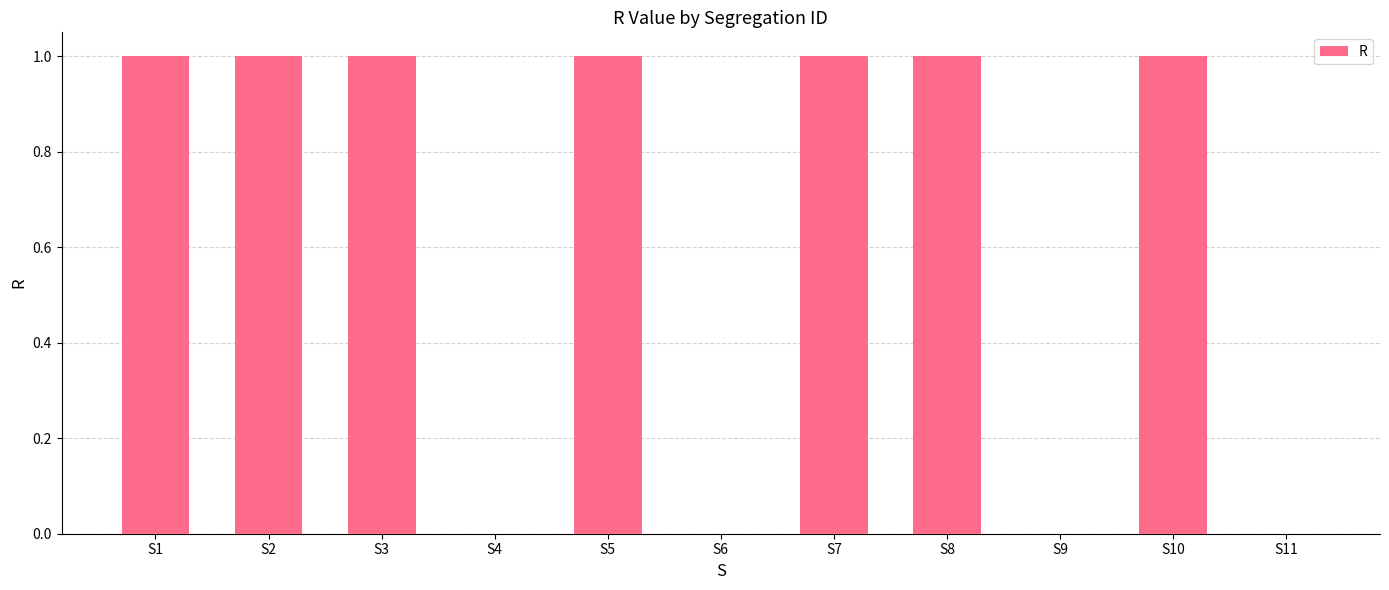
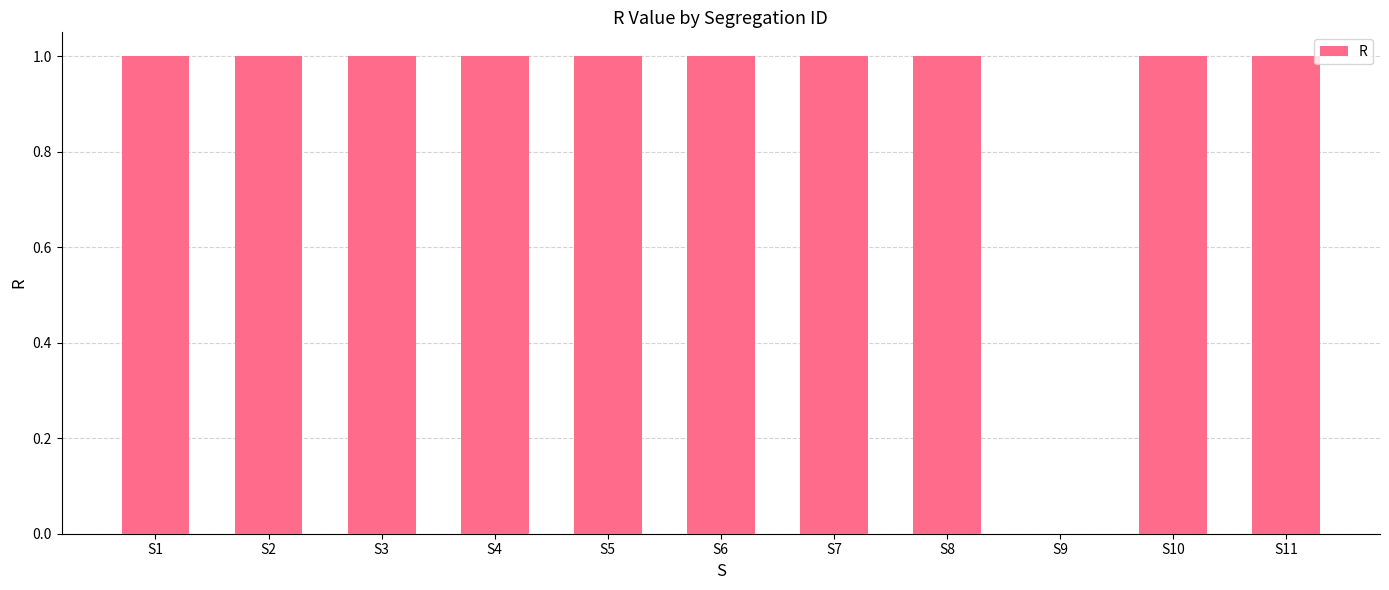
S4: 0 -> 1
S6: 0 -> 1
S11: 0 -> 1
